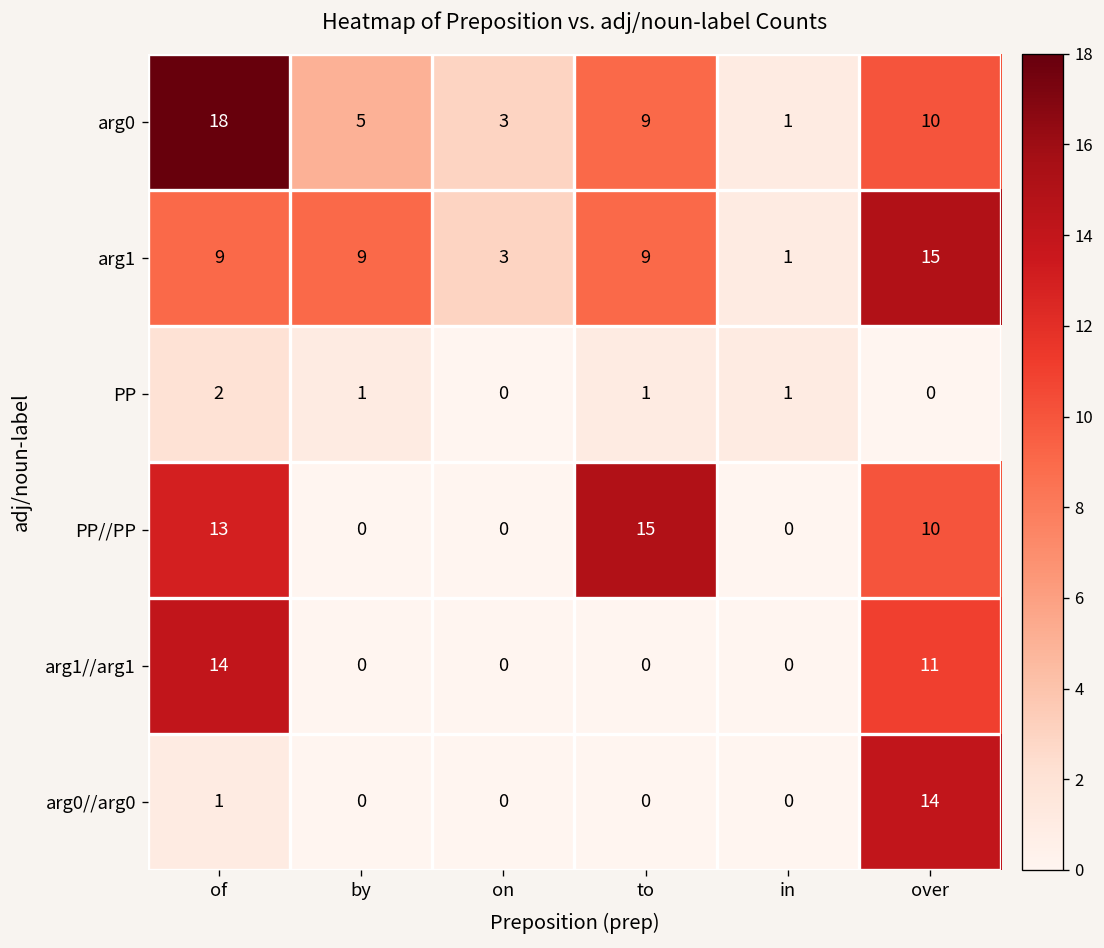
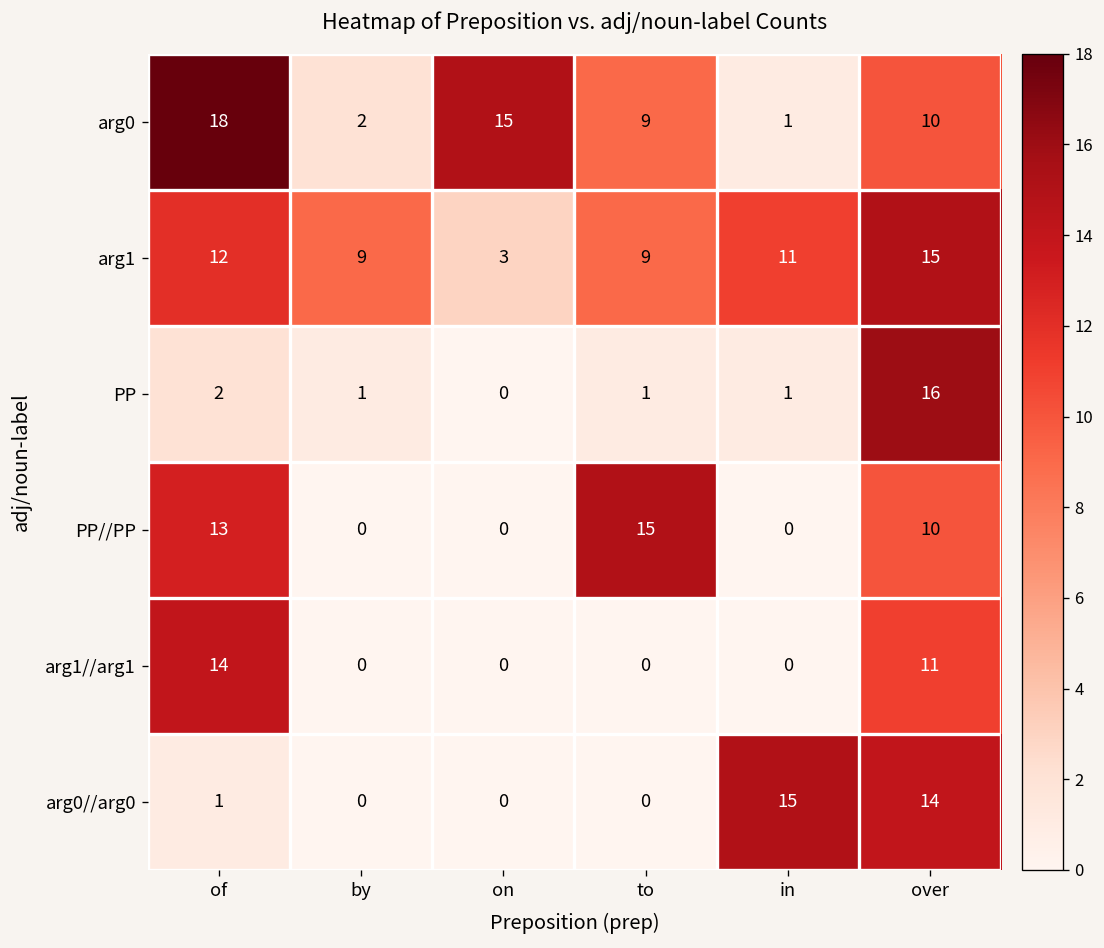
arg0, by: 5 -> 2
arg0, on: 3 -> 15
arg1, of: 9 -> 12
arg1, in: 1 -> 11
PP, over: 0 -> 16
arg0//arg0, in: 0 -> 15
